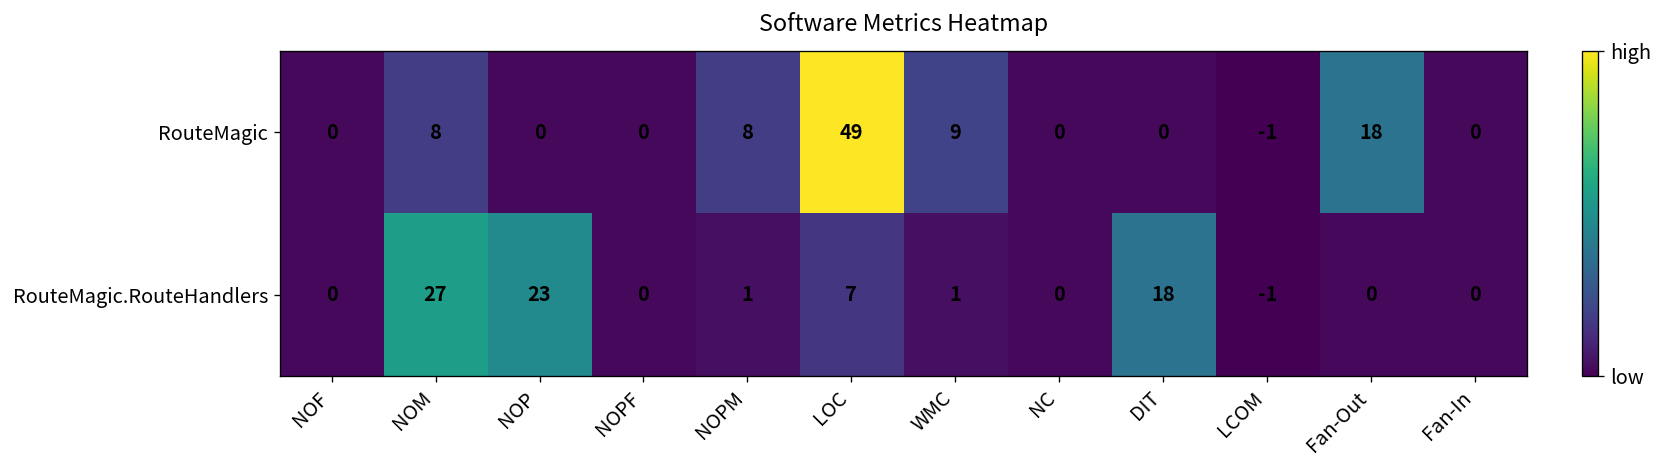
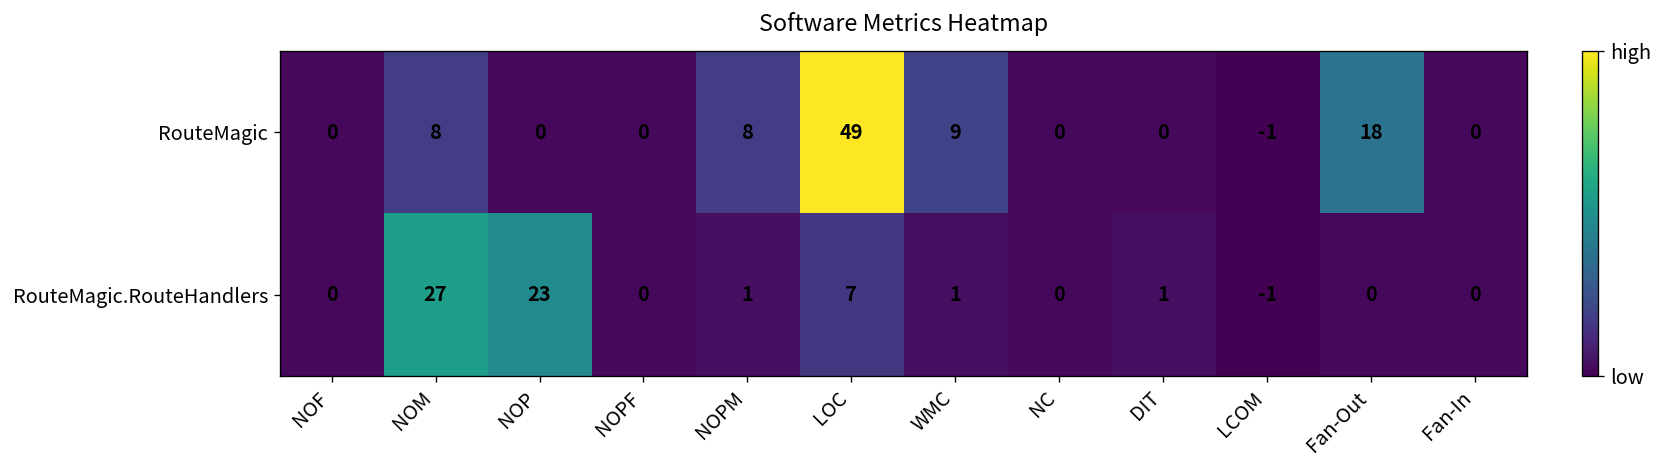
RouteMagic.RouteHandlers, DIT: 18 -> 1
